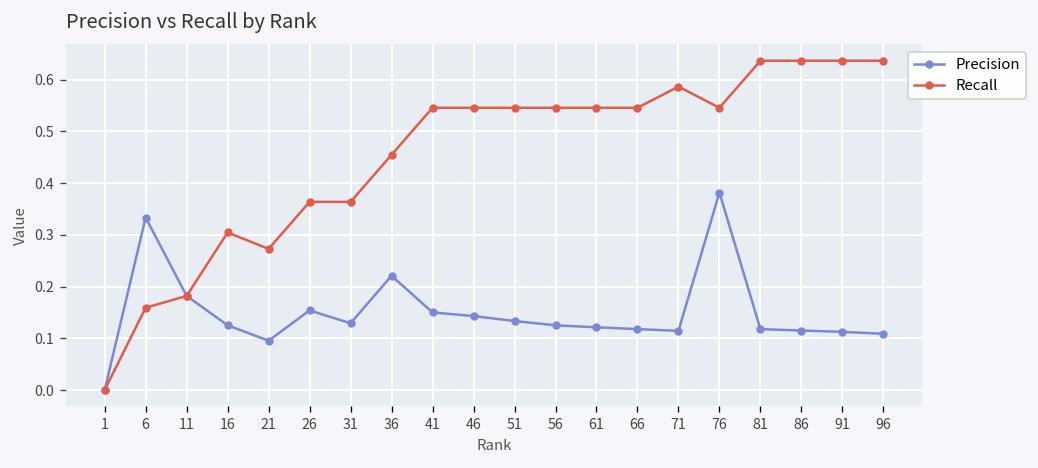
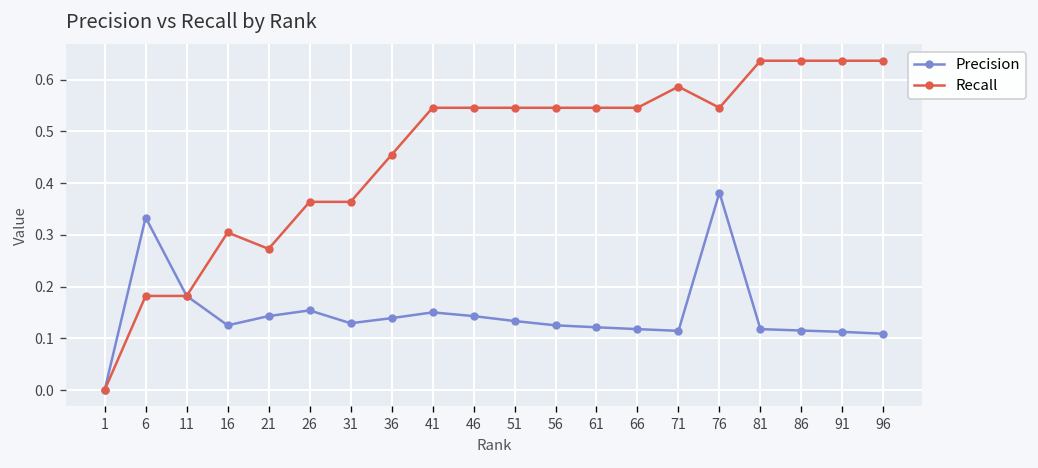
Recall, 6: 0.16 -> 0.18
Precision, 21: 0.10 -> 0.14
Precision, 36: 0.22 -> 0.14
